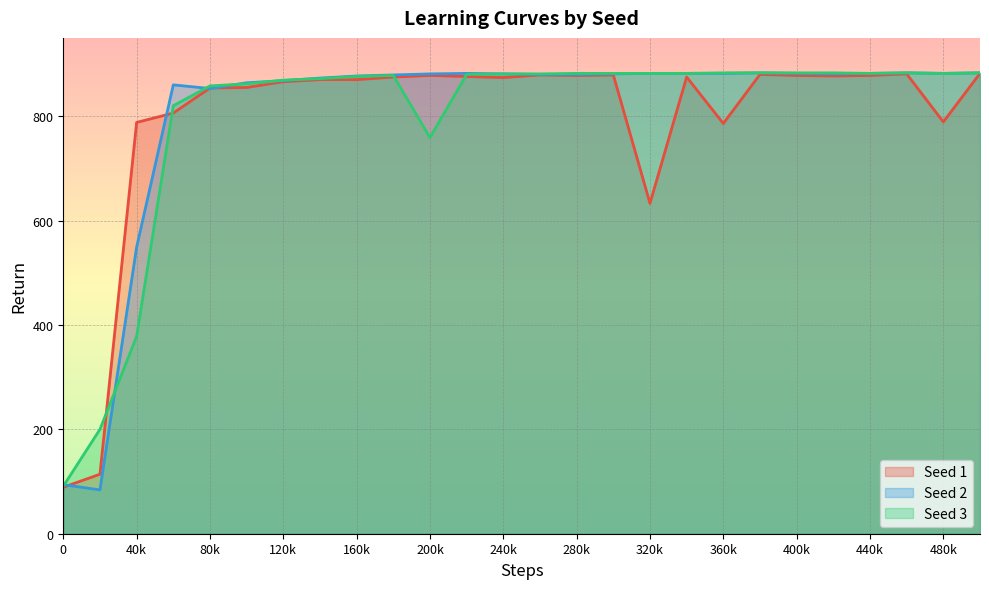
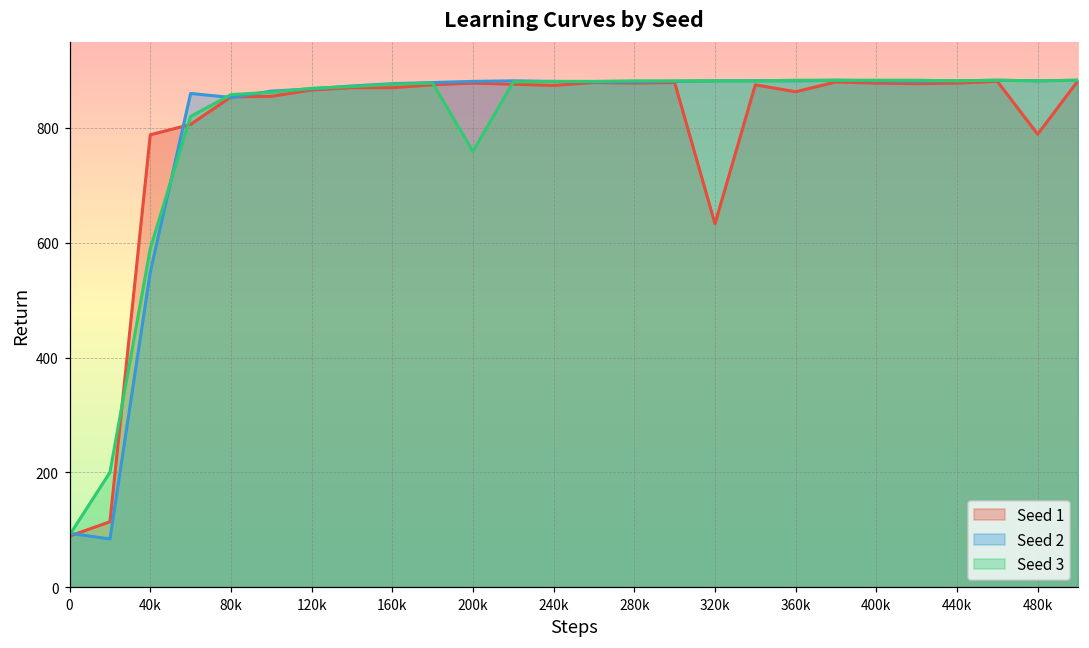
Seed 3, 40k: 380 -> 590
Seed 1, 360k: 790 -> 860
